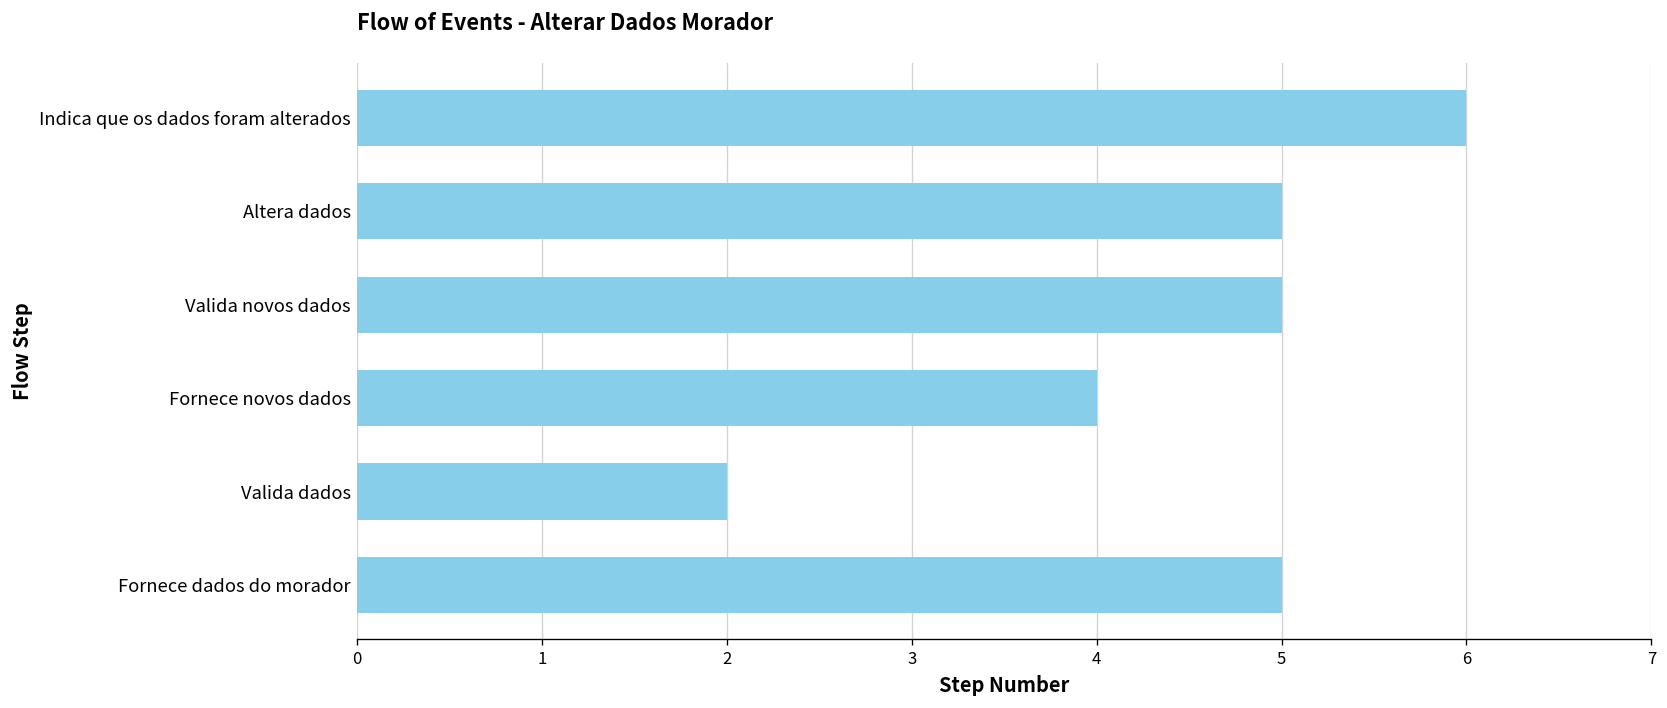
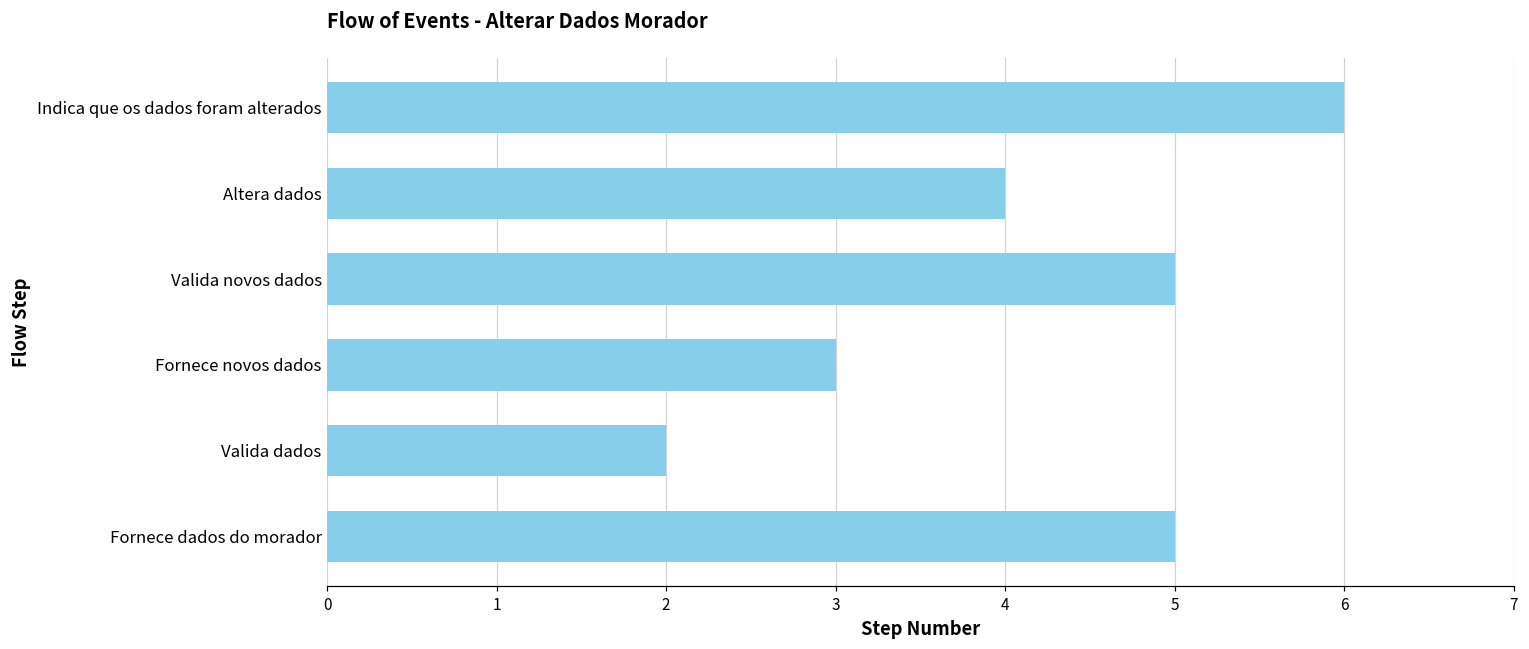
Altera dados: 5 -> 4
Fornece novos dados: 4 -> 3
